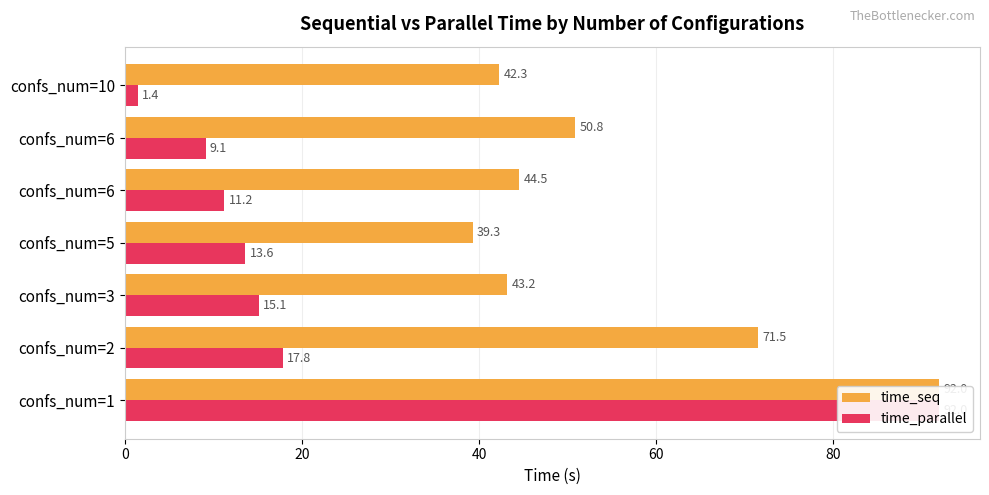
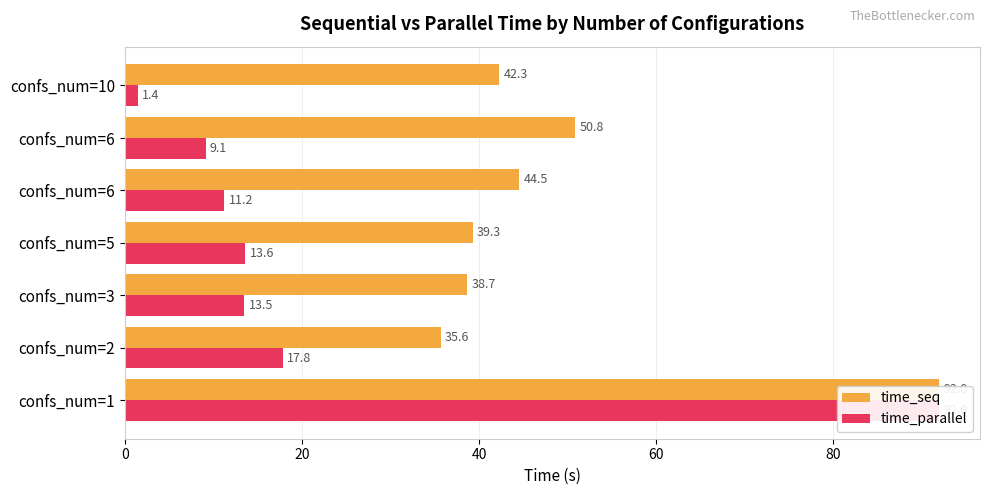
time_seq, confs_num=3: 43.2 -> 38.7
time_parallel, confs_num=3: 15.1 -> 13.5
time_seq, confs_num=2: 71.5 -> 35.6
